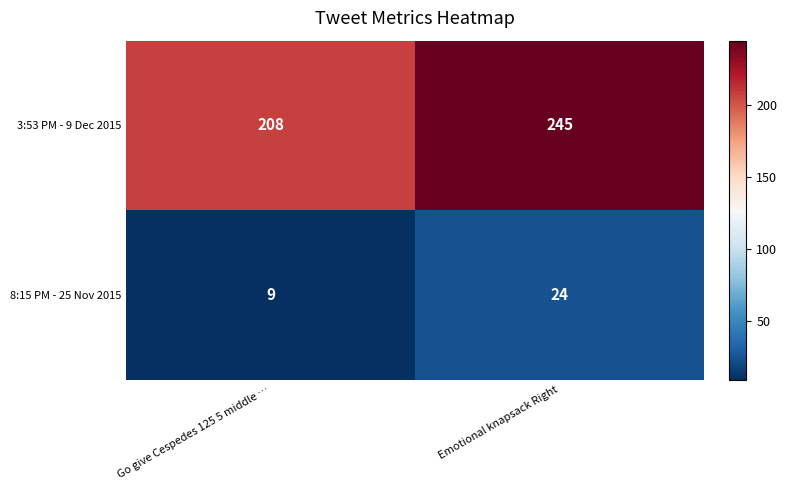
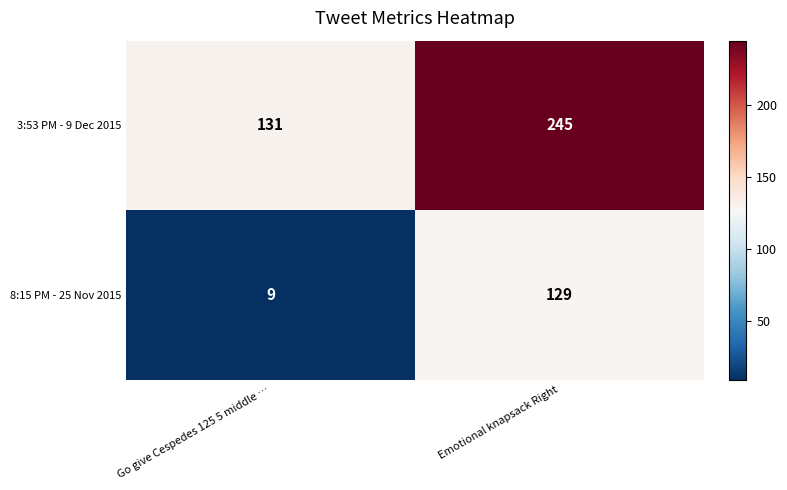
3:53 PM - 9 Dec 2015, Go give Cespedes 125 5 middle …: 208 -> 131
8:15 PM - 25 Nov 2015, Emotional knapsack Right: 24 -> 129
